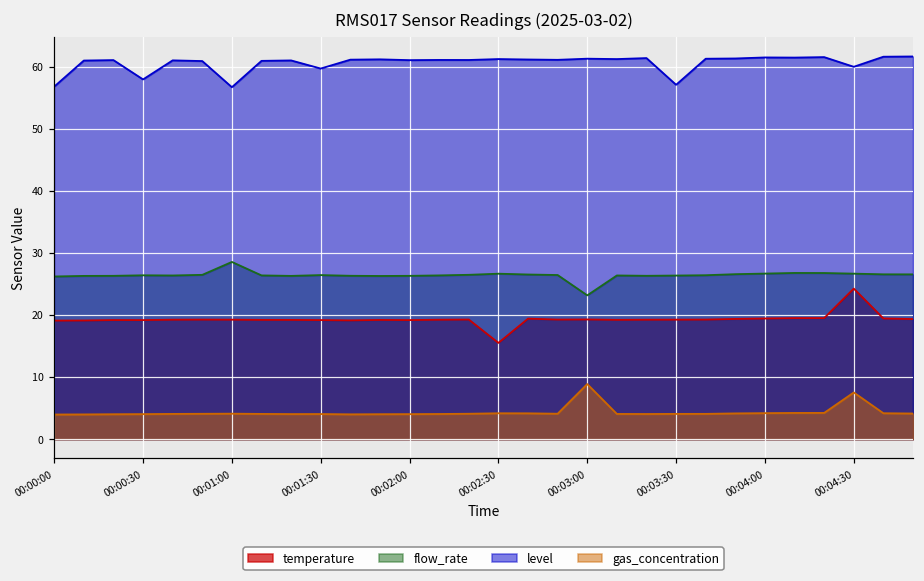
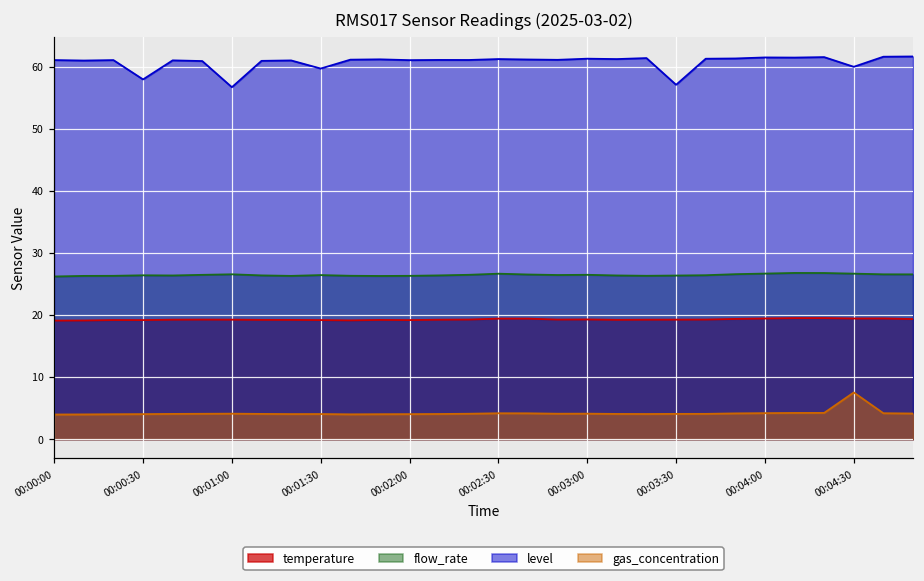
level, 00:00:00: 57 -> 61
flow_rate, 00:01:00: 29 -> 27
temperature, 00:02:30: 15 -> 19
flow_rate, 00:03:00: 23 -> 26
gas_concentration, 00:03:00: 9 -> 4
temperature, 00:04:30: 24 -> 19
